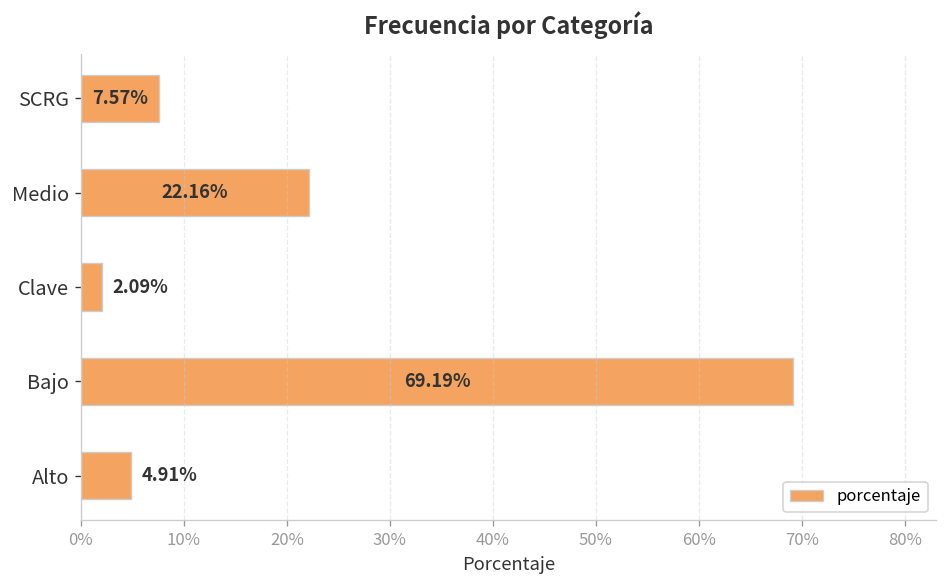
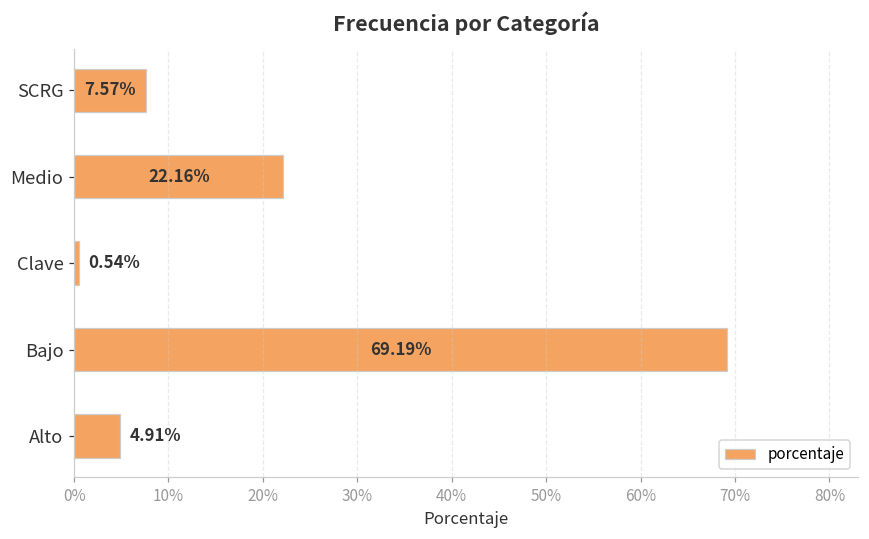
Clave: 2.09% -> 0.54%
